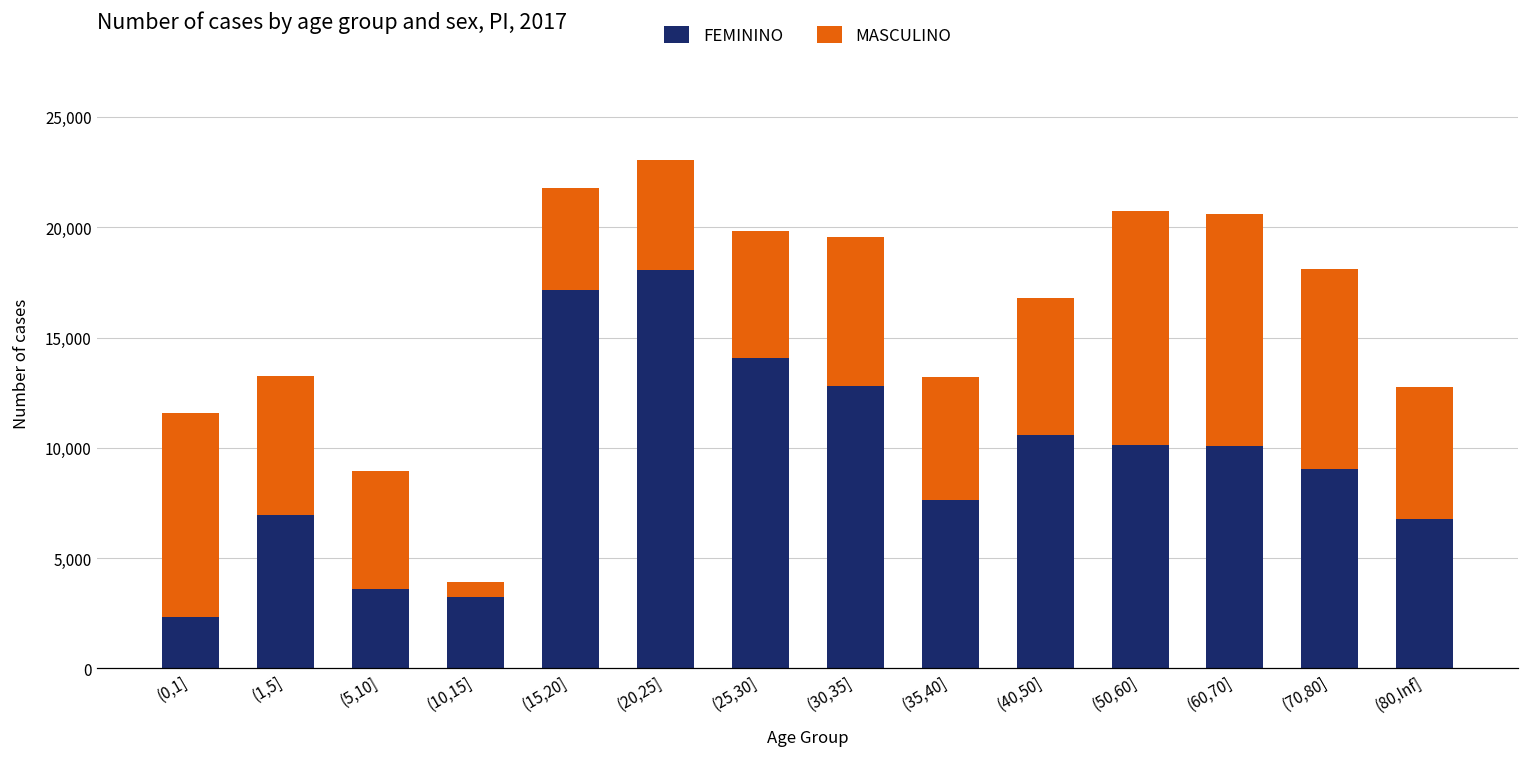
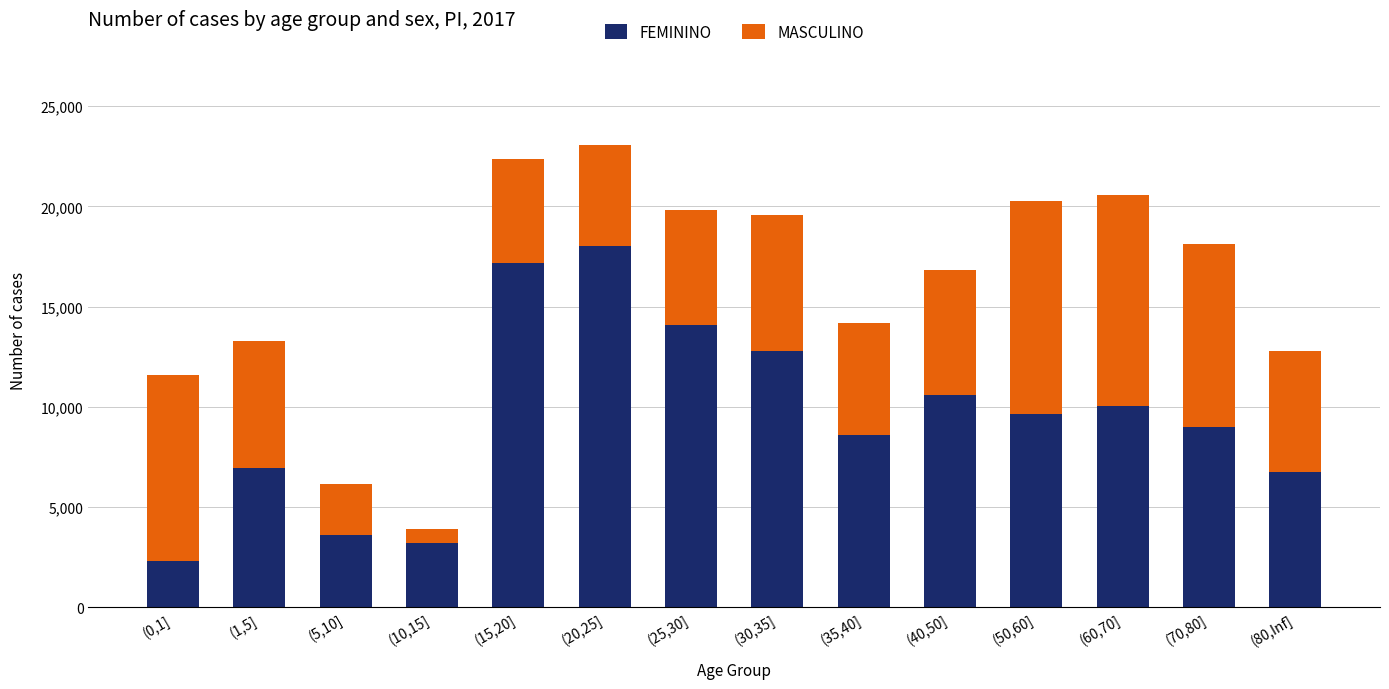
MASCULINO, (5,10]: 5,300 -> 2,600
MASCULINO, (15,20]: 4,600 -> 5,200
FEMININO, (35,40]: 7,600 -> 8,600
FEMININO, (50,60]: 10,100 -> 9,600
